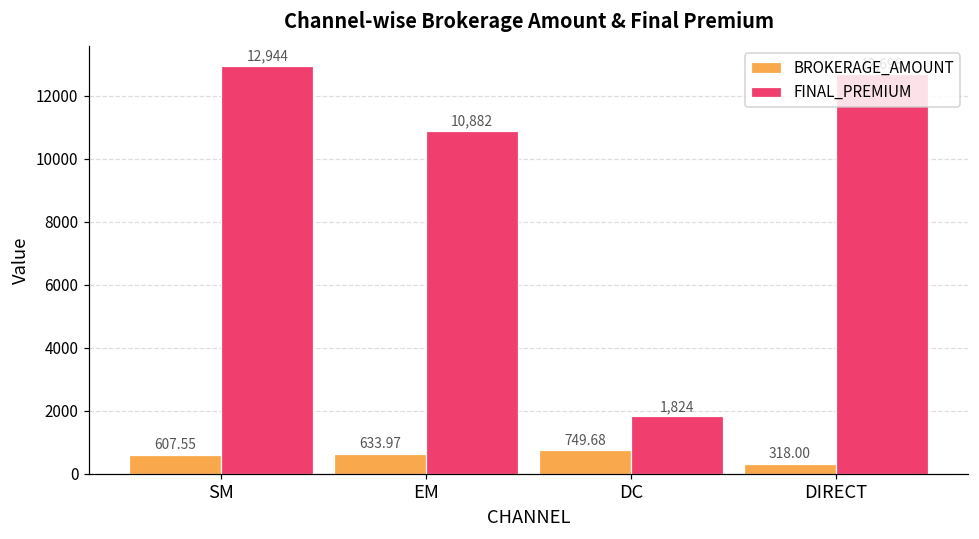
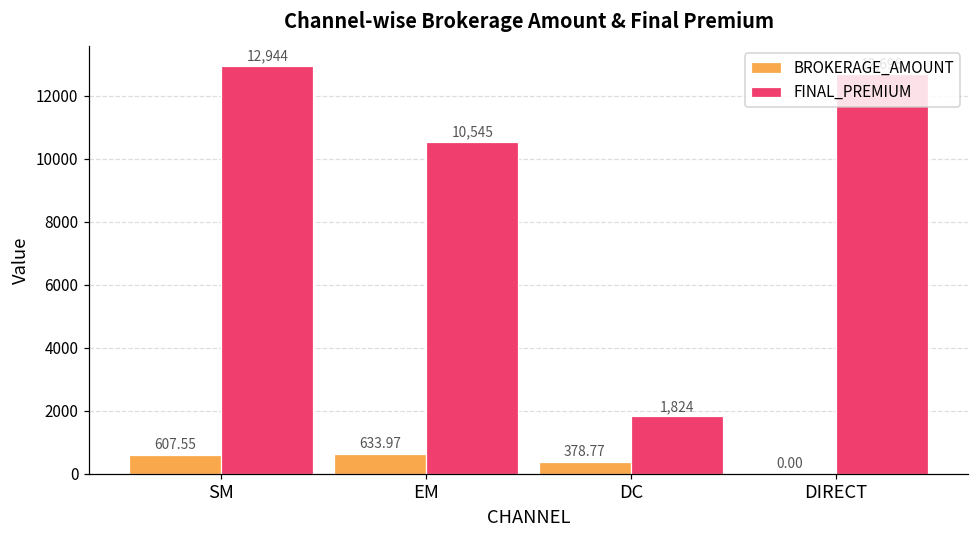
FINAL_PREMIUM, EM: 10,882 -> 10,545
BROKERAGE_AMOUNT, DC: 749.68 -> 378.77
BROKERAGE_AMOUNT, DIRECT: 318.00 -> 0.00
